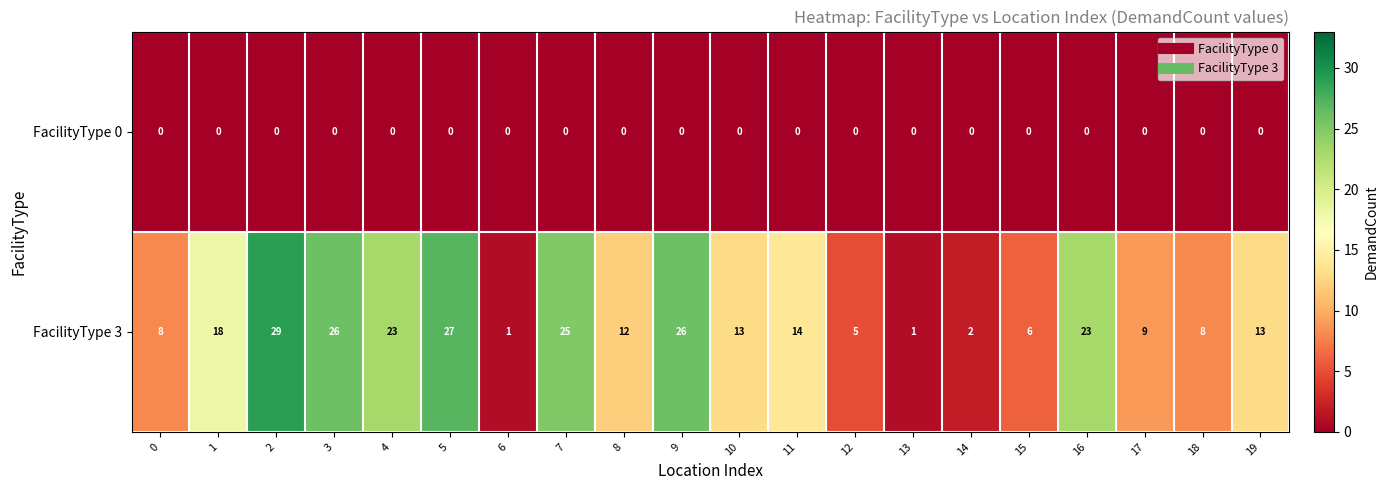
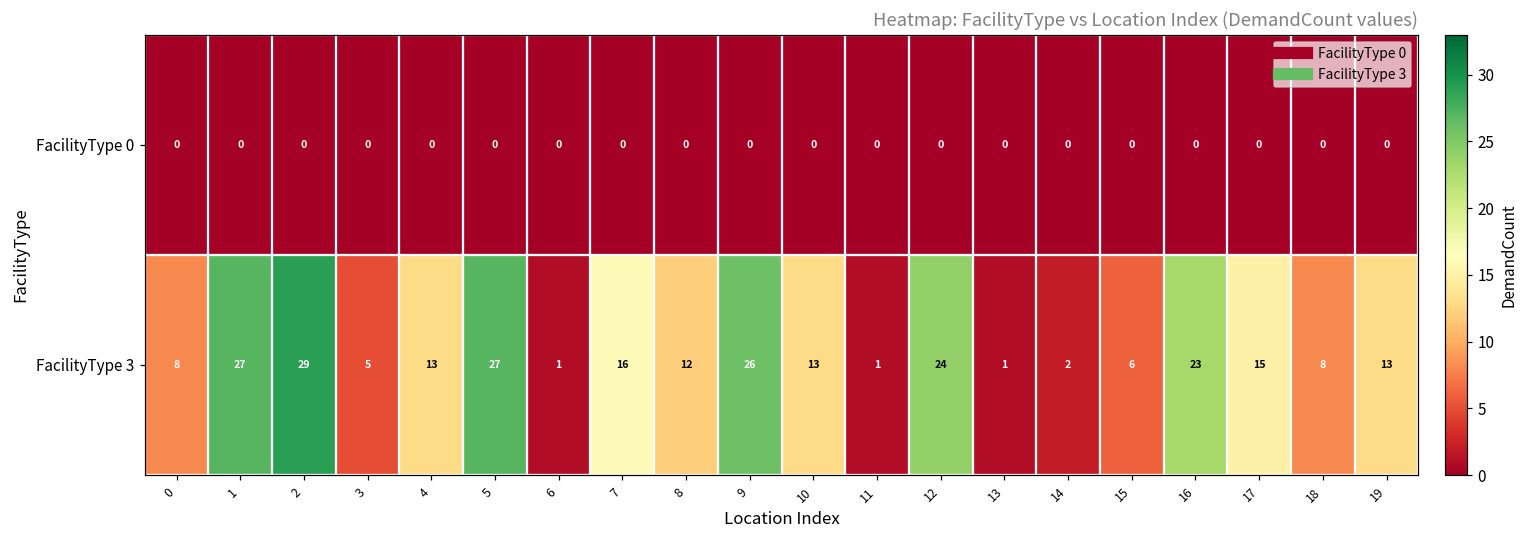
FacilityType 3, 1: 18 -> 27
FacilityType 3, 3: 26 -> 5
FacilityType 3, 4: 23 -> 13
FacilityType 3, 7: 25 -> 16
FacilityType 3, 11: 14 -> 1
FacilityType 3, 12: 5 -> 24
FacilityType 3, 17: 9 -> 15
